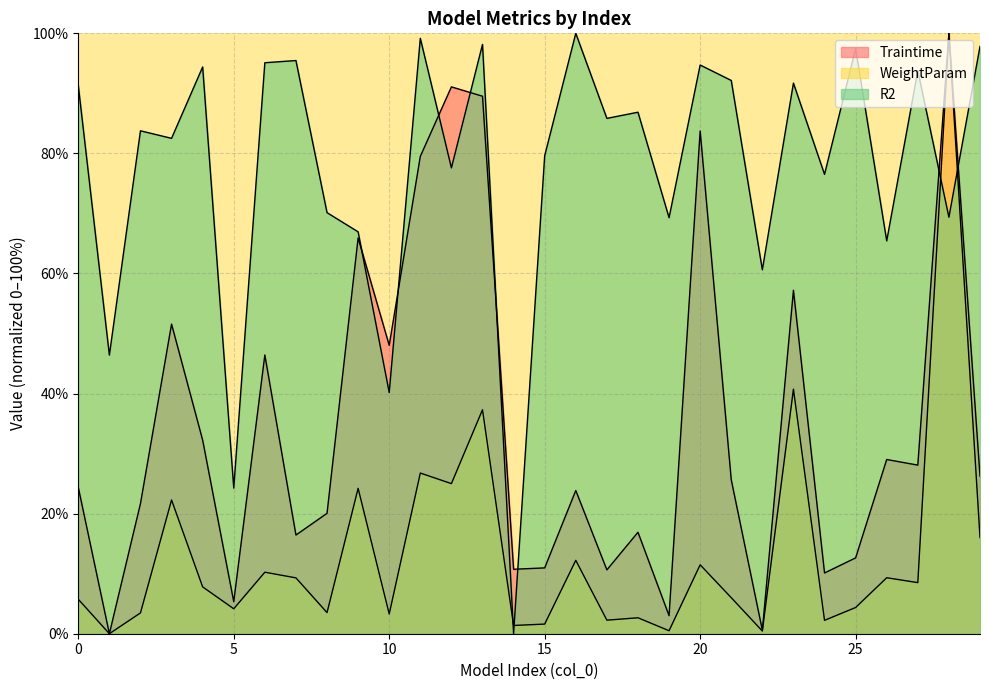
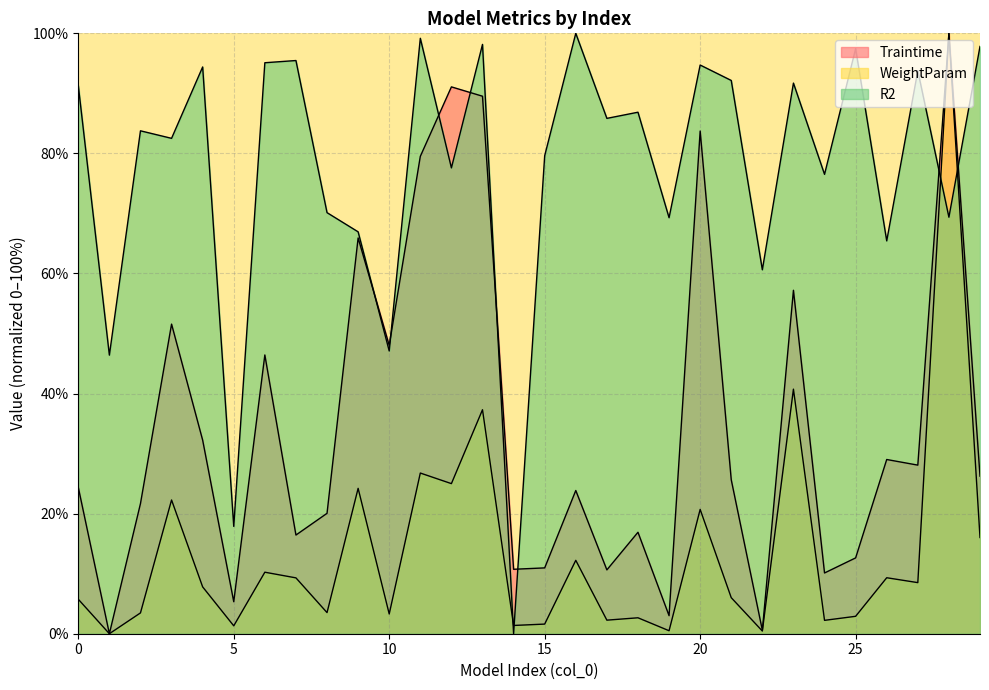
WeightParam, 5: 4% -> 1%
R2, 5: 24% -> 18%
R2, 10: 40% -> 47%
WeightParam, 20: 11% -> 21%
WeightParam, 25: 4% -> 3%
